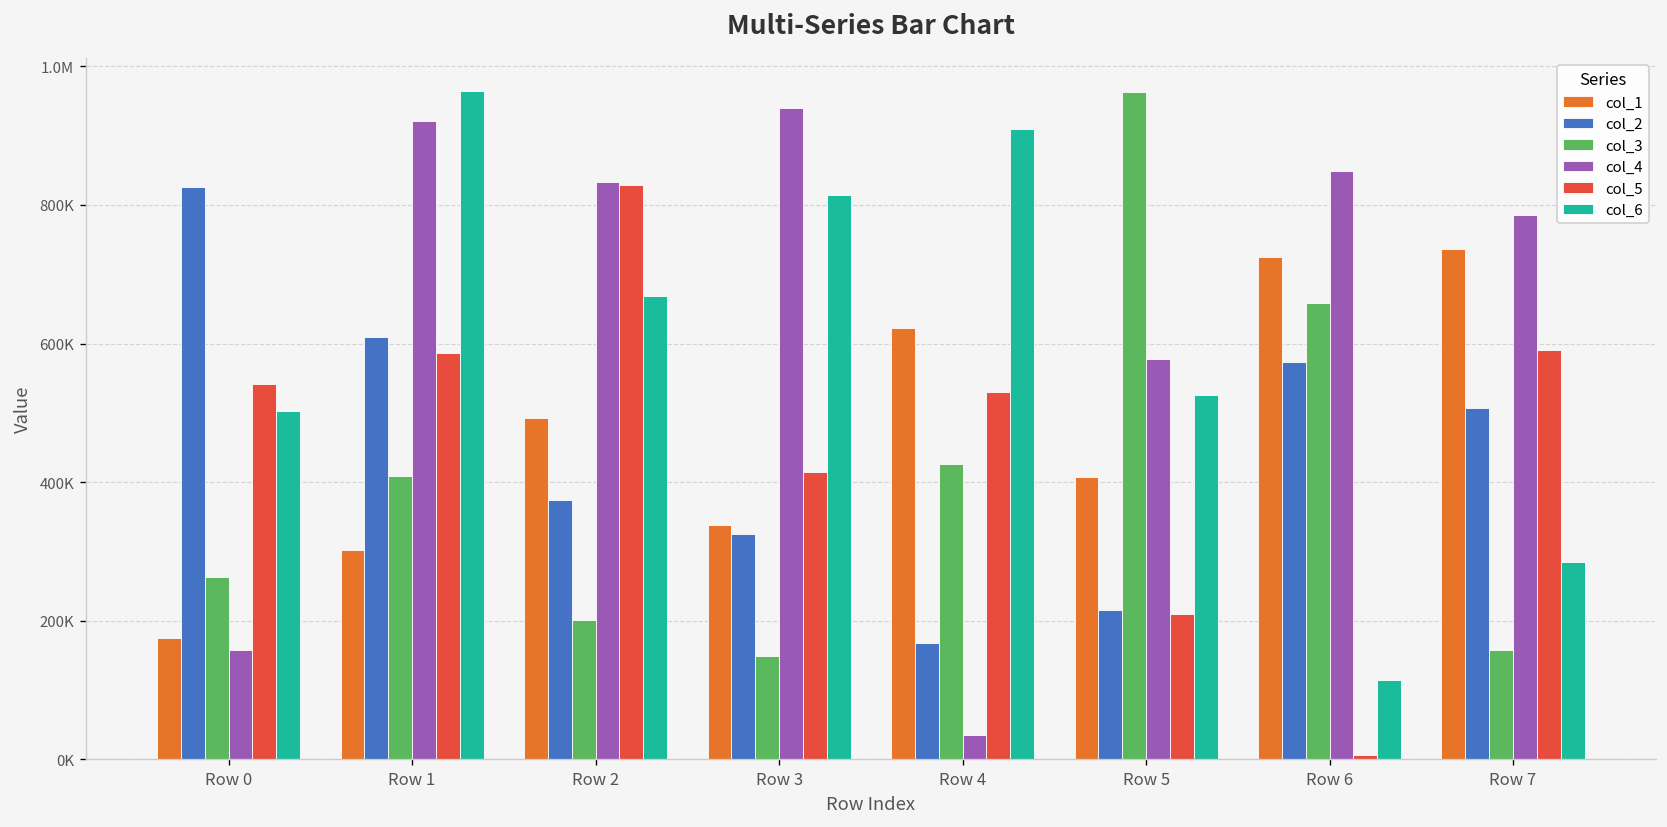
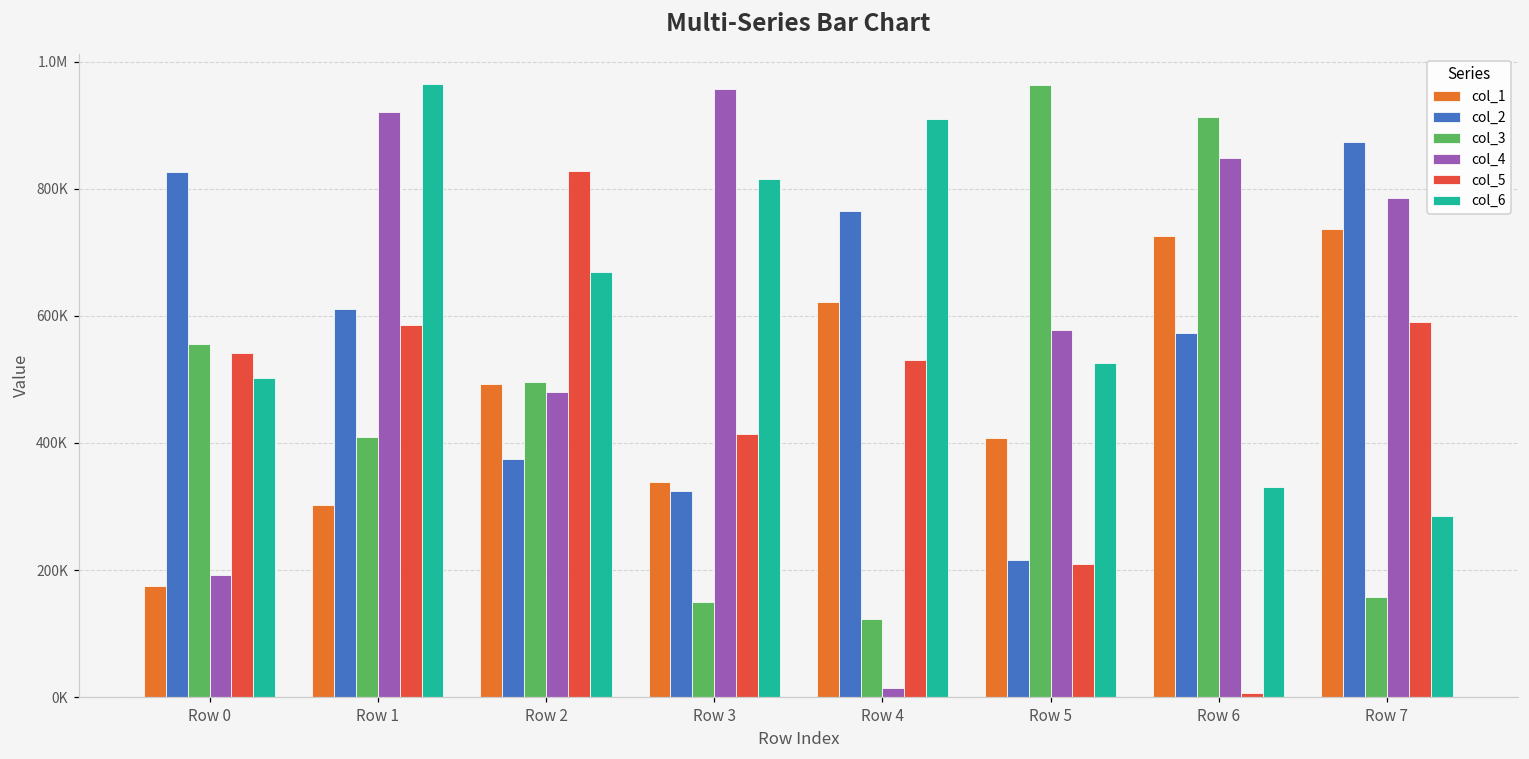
col_3, Row 0: 260000 -> 560000
col_4, Row 0: 160000 -> 190000
col_3, Row 2: 200000 -> 500000
col_4, Row 2: 830000 -> 480000
col_4, Row 3: 940000 -> 960000
col_2, Row 4: 170000 -> 770000
col_3, Row 4: 430000 -> 120000
col_4, Row 4: 40000 -> 10000
col_3, Row 6: 660000 -> 910000
col_6, Row 6: 110000 -> 330000
col_2, Row 7: 510000 -> 870000
